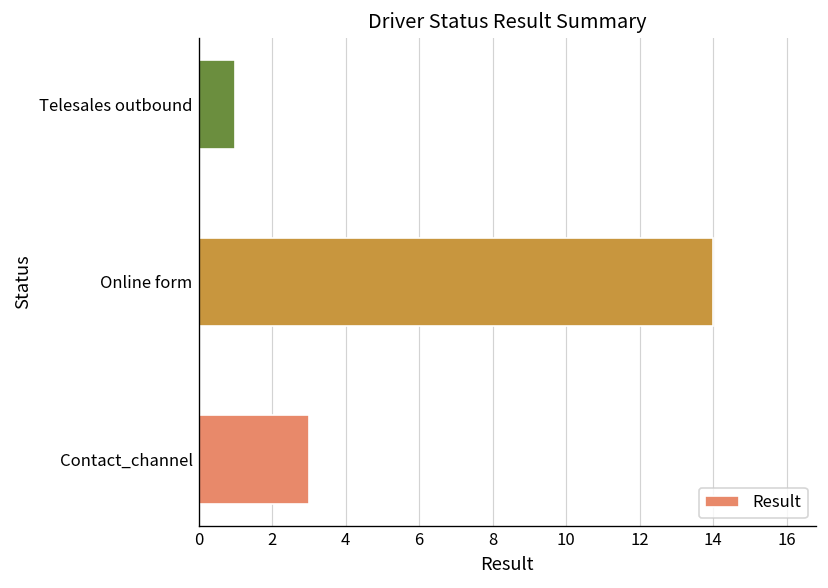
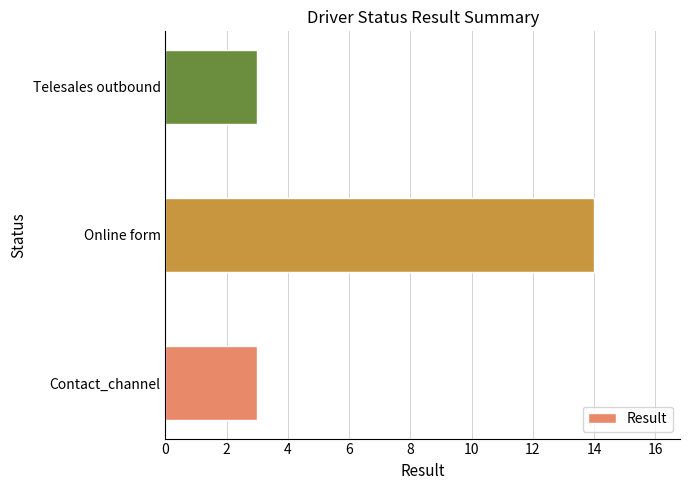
Telesales outbound: 1 -> 3
